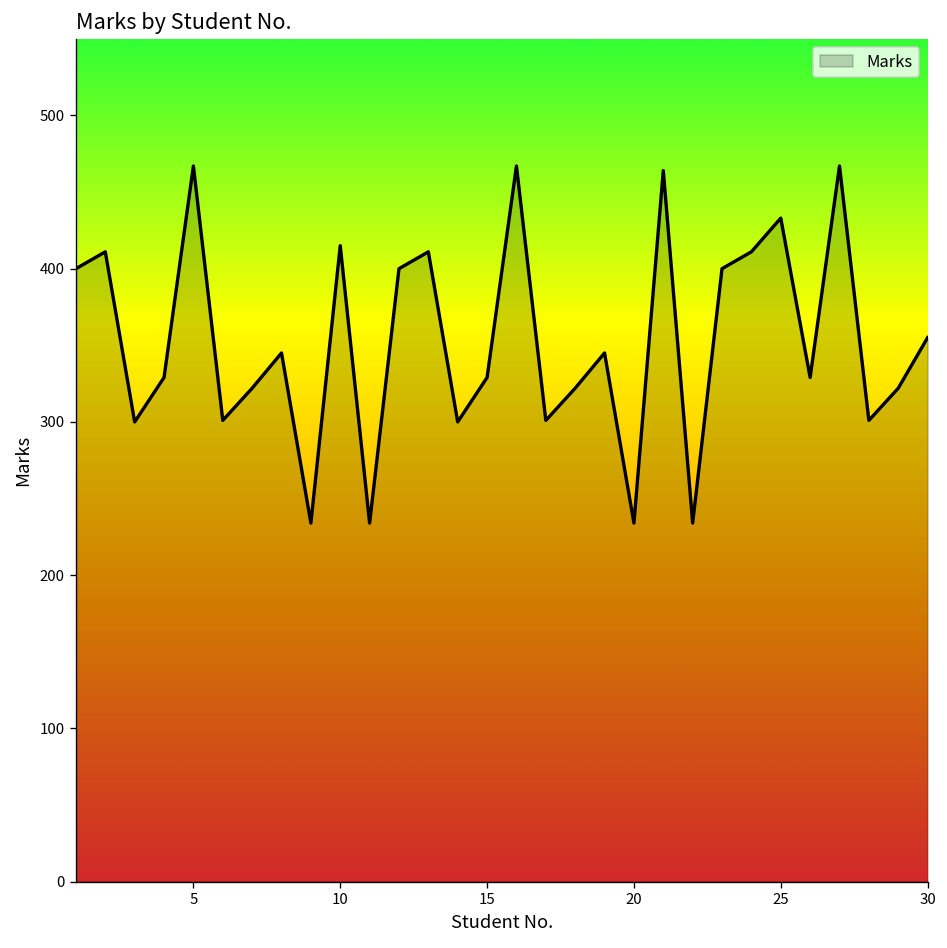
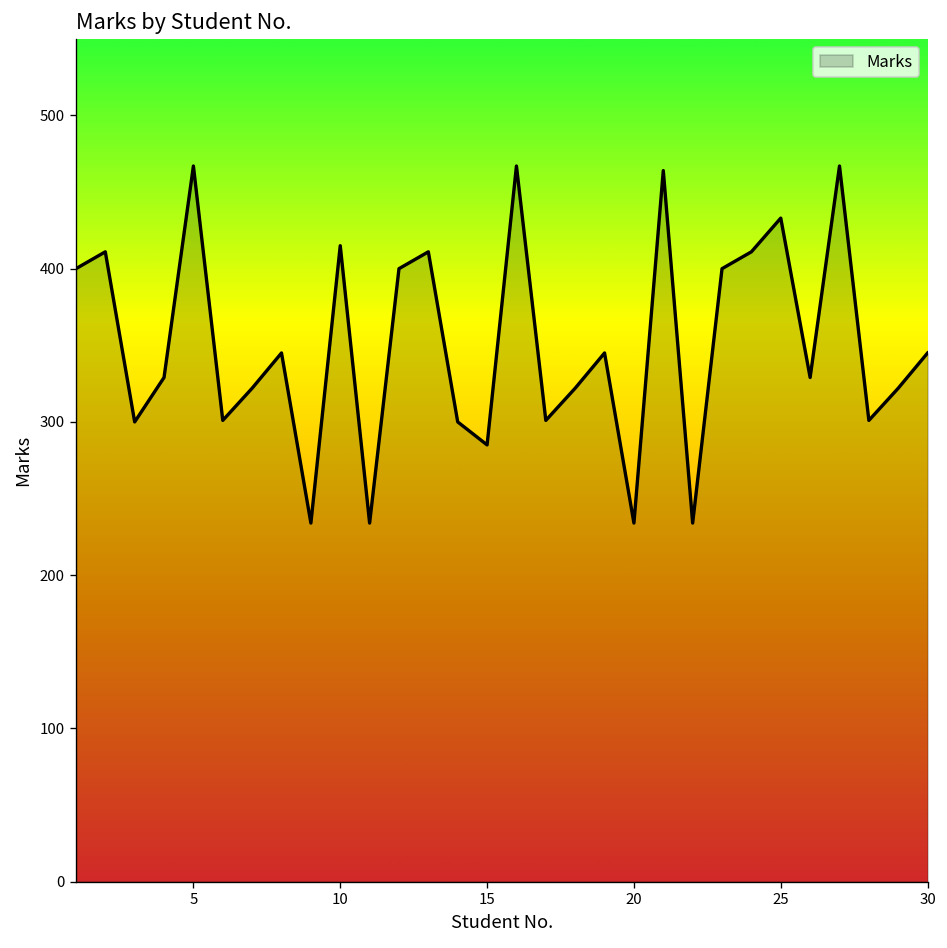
15: 329 -> 285
30: 355 -> 345
